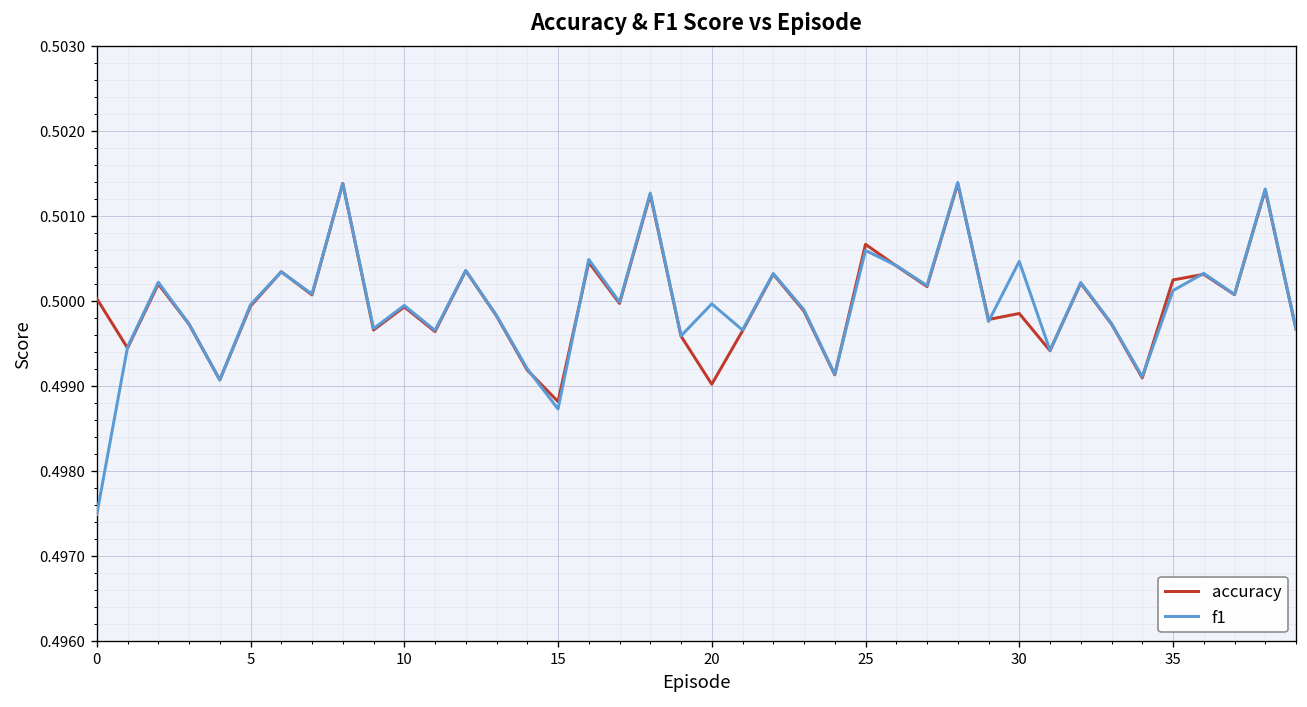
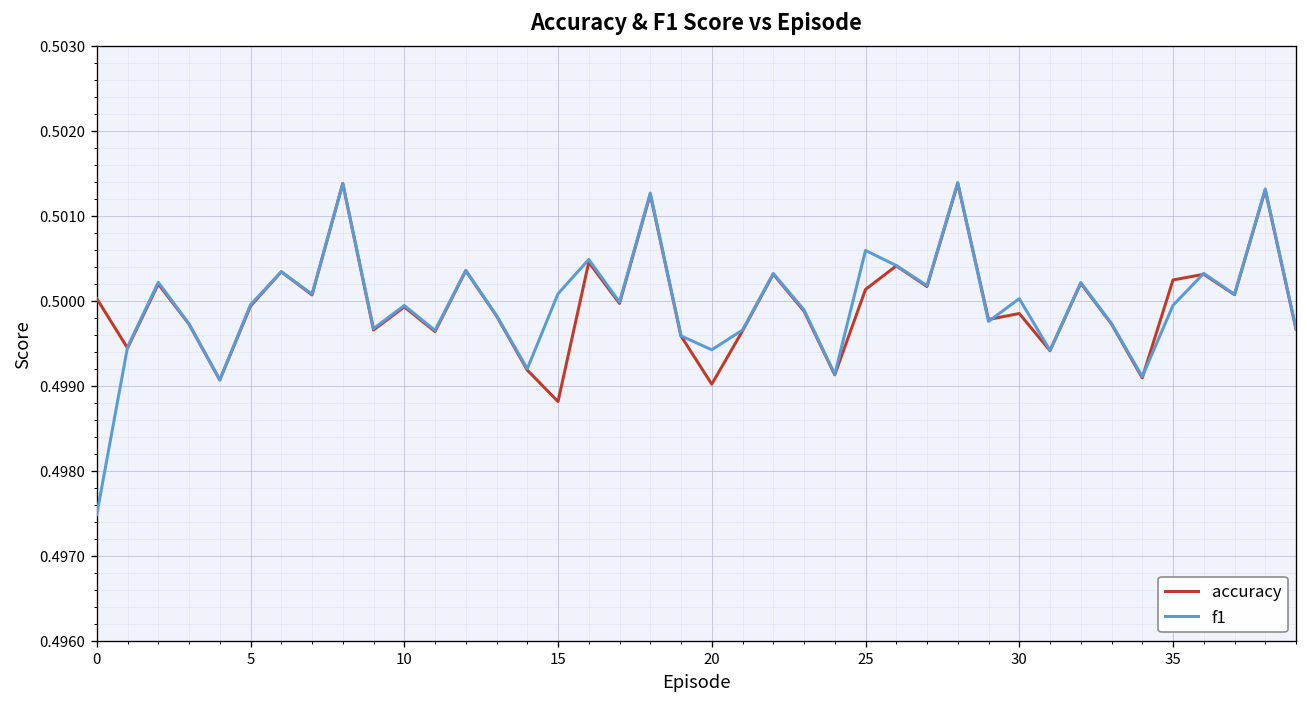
f1, 15: 0.4987 -> 0.5001
f1, 20: 0.5000 -> 0.4994
accuracy, 25: 0.5007 -> 0.5001
f1, 30: 0.5005 -> 0.5000
f1, 35: 0.5001 -> 0.4999
